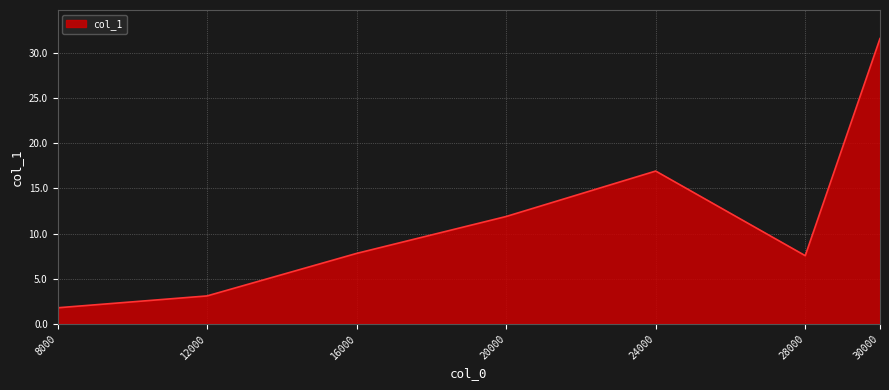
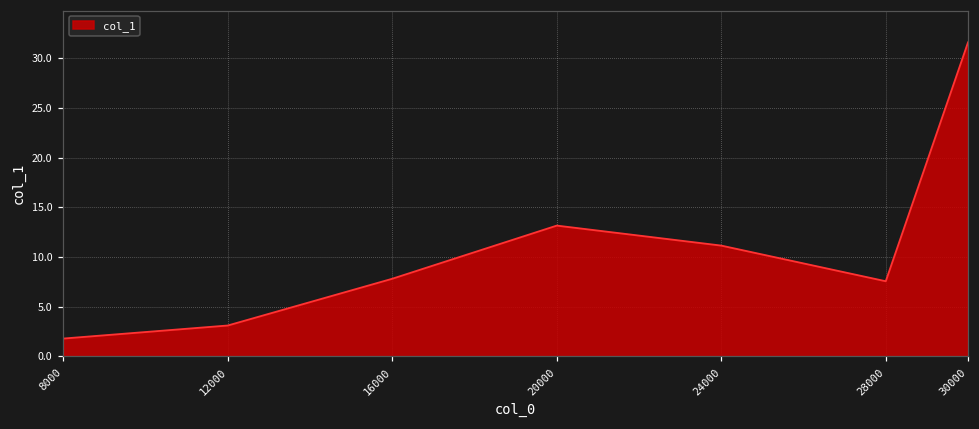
20000: 12 -> 13
24000: 17 -> 11
